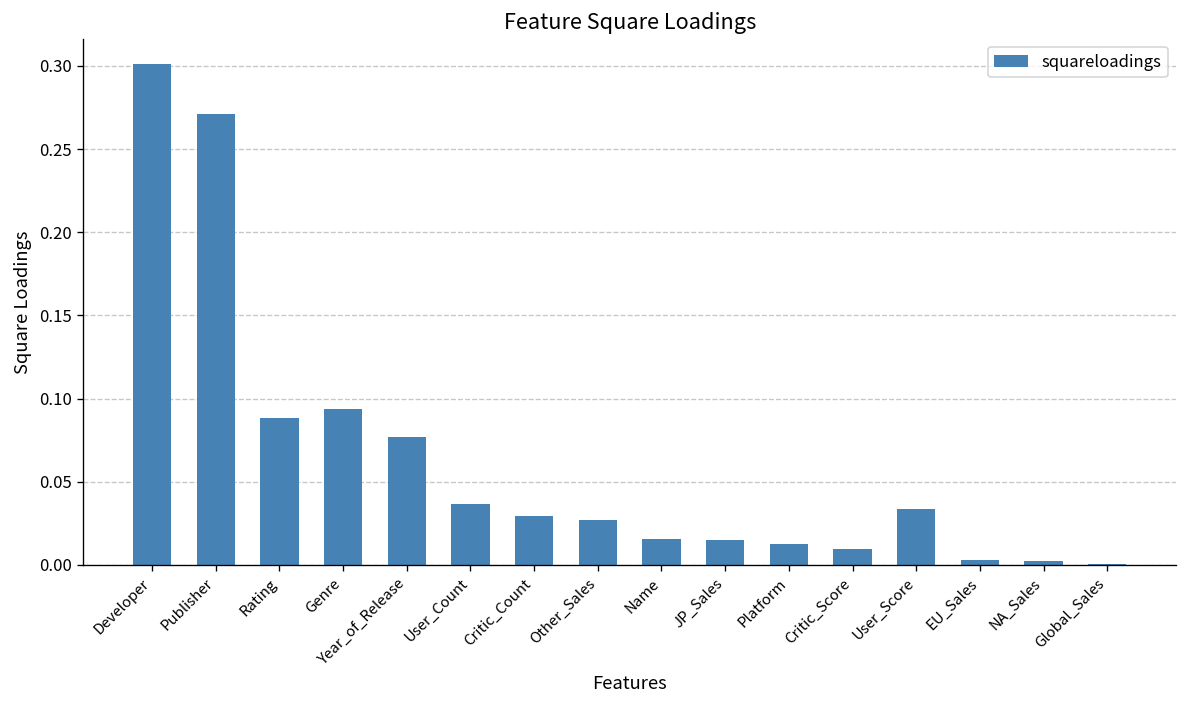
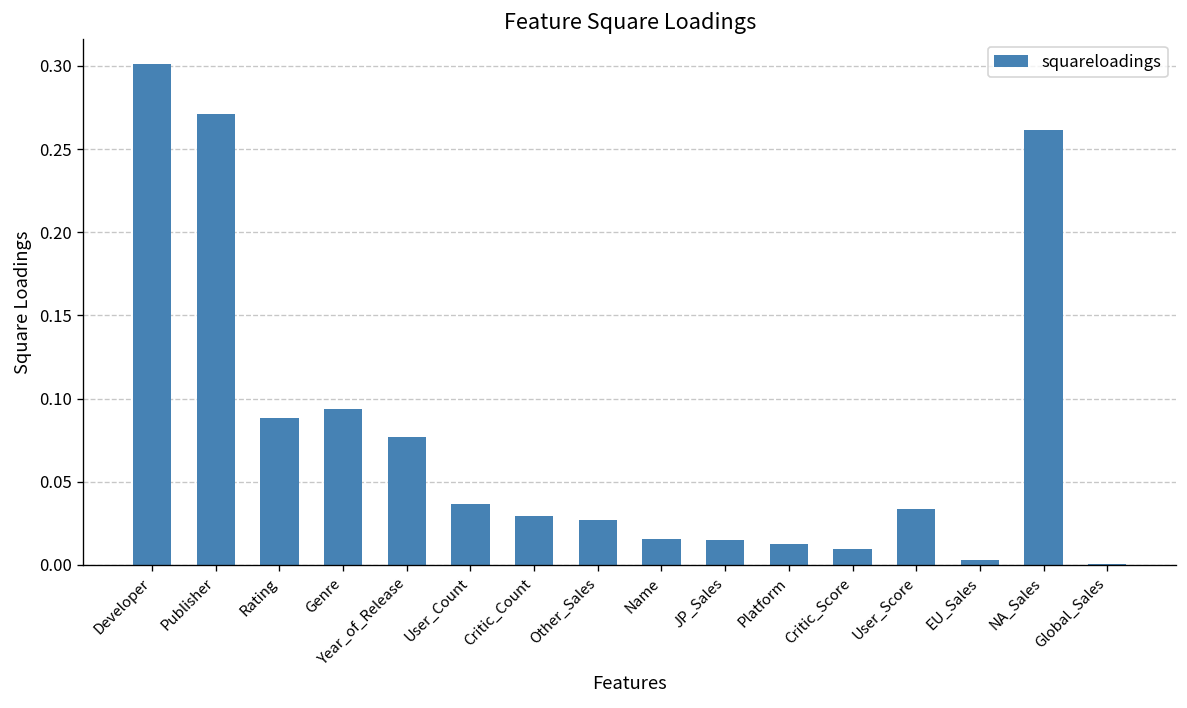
NA_Sales: 0.002 -> 0.261
